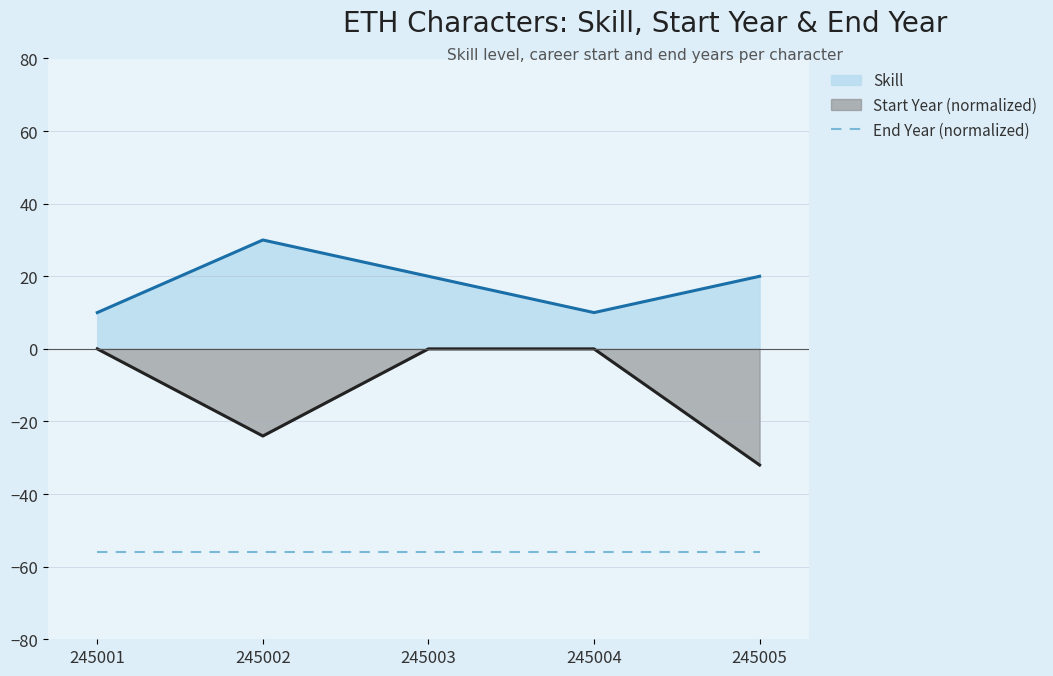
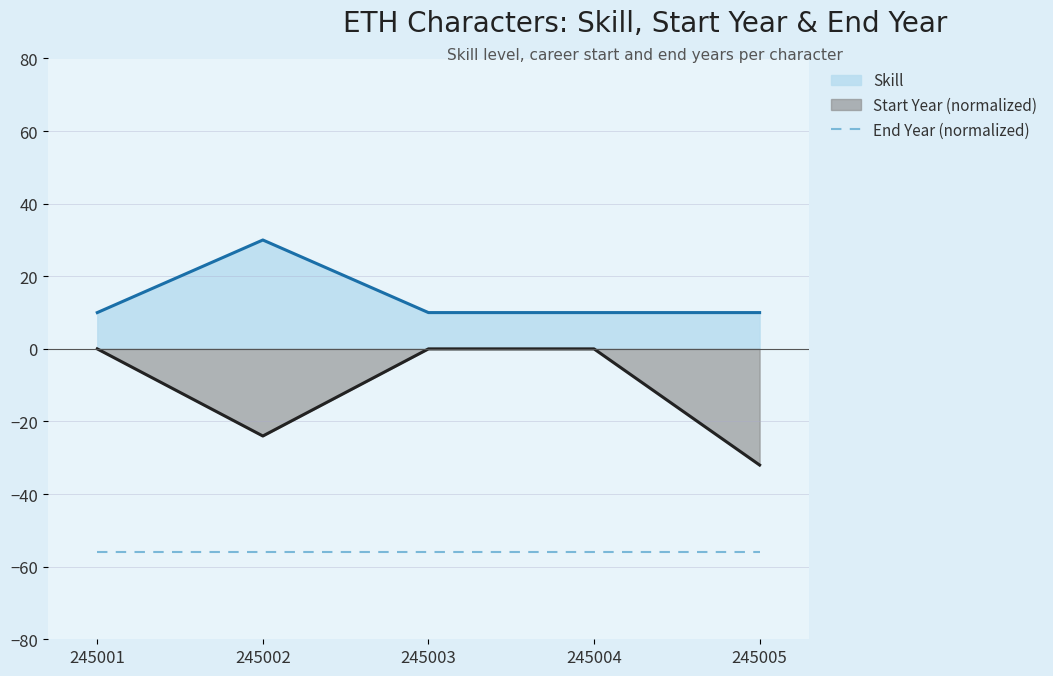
Skill, 245003: 20 -> 10
Skill, 245005: 20 -> 10
